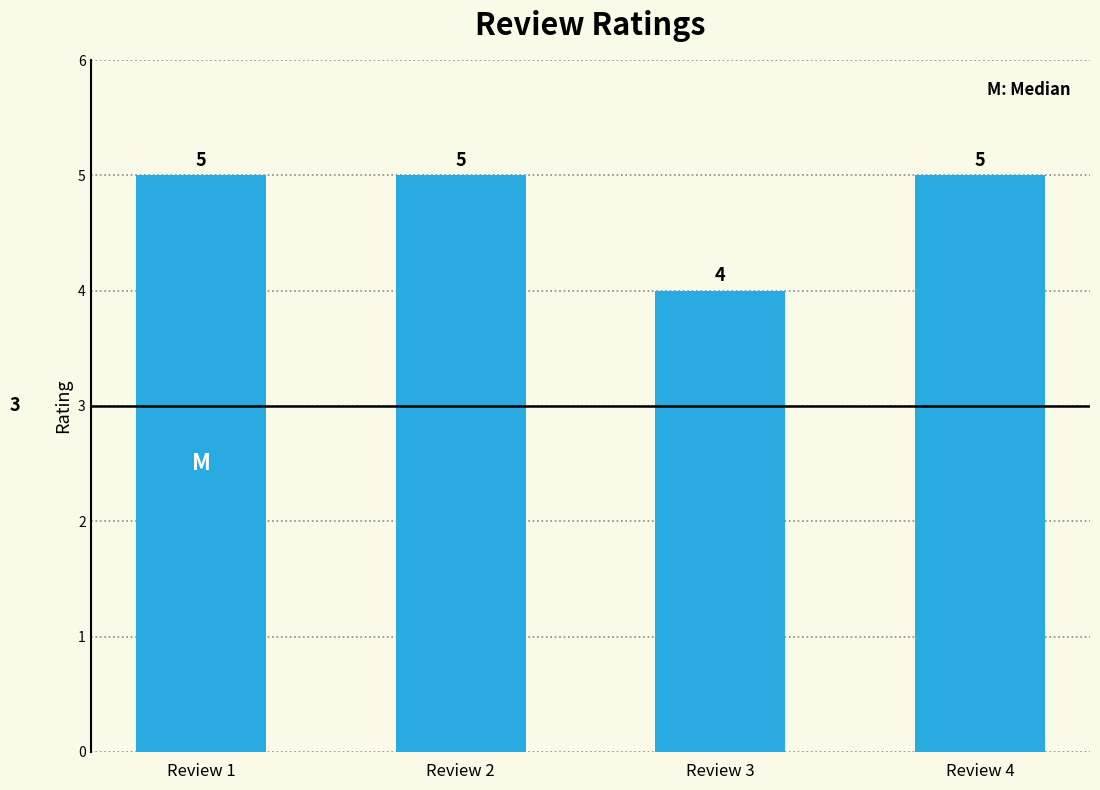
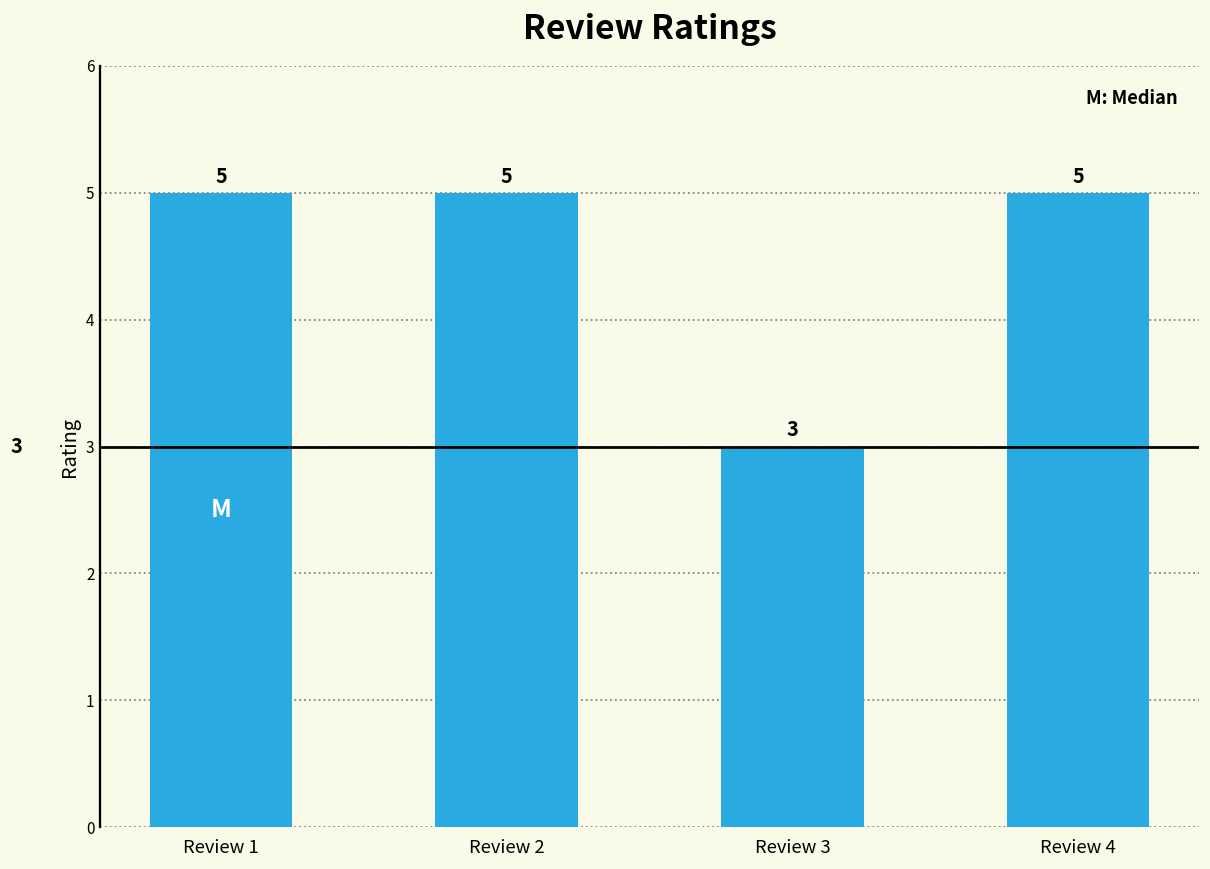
Review 3: 4 -> 3
